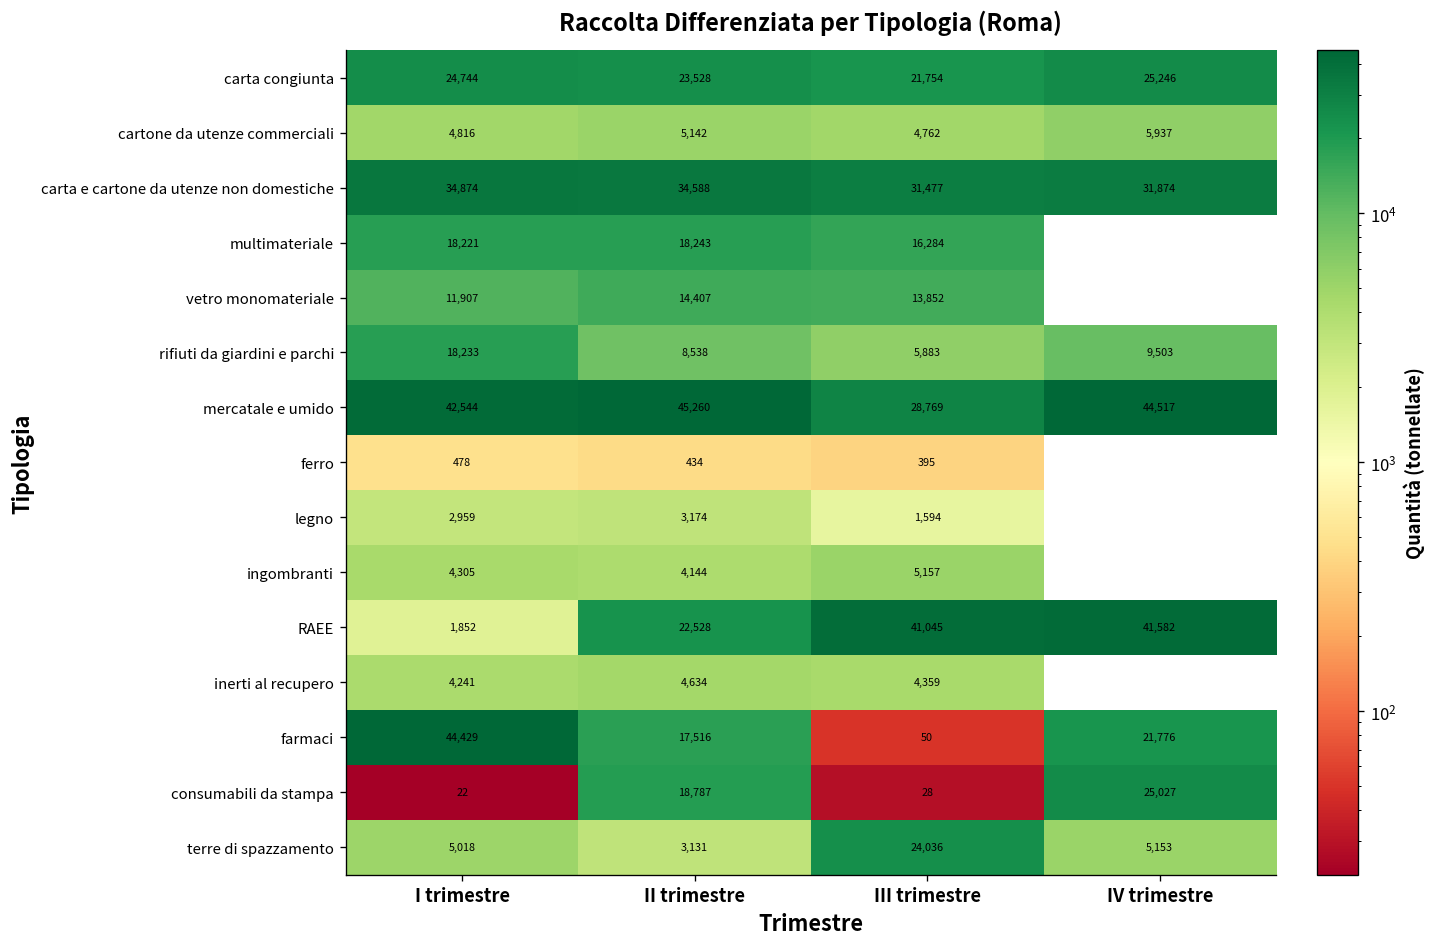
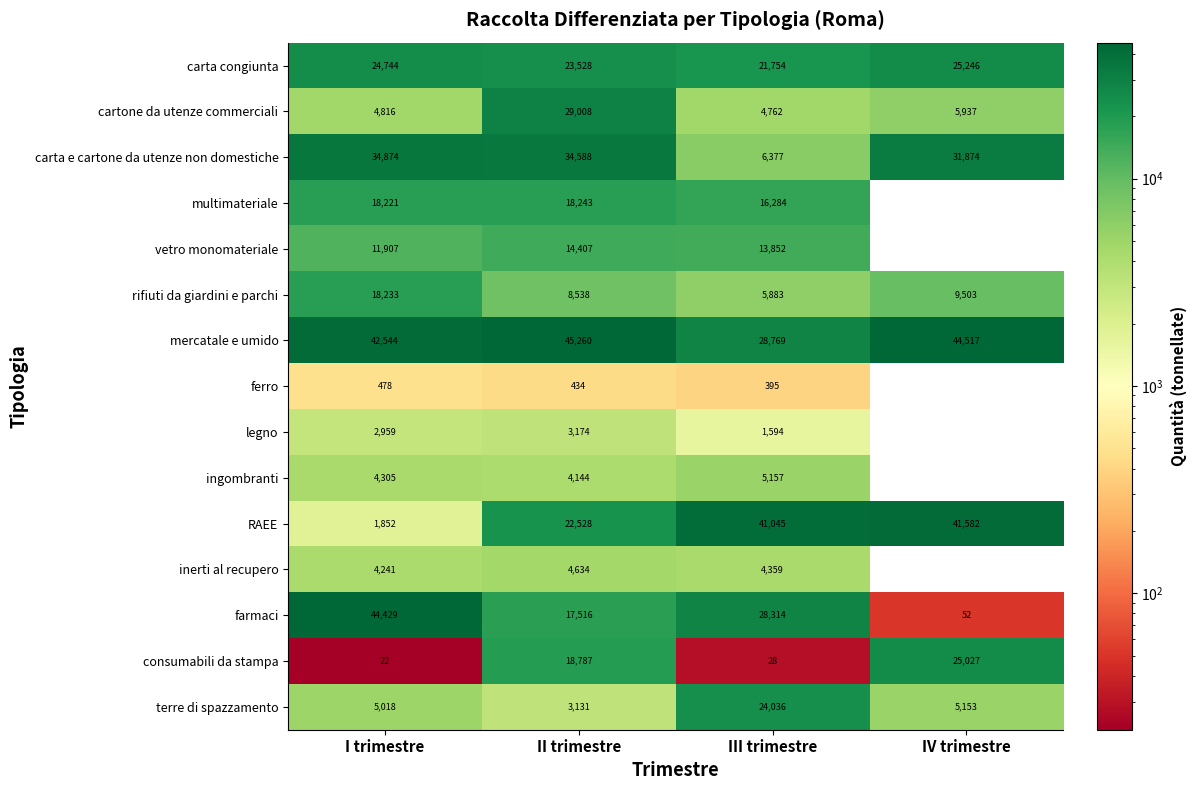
cartone da utenze commerciali, II trimestre: 5,142 -> 29,008
carta e cartone da utenze non domestiche, III trimestre: 31,477 -> 6,377
farmaci, III trimestre: 50 -> 28,314
farmaci, IV trimestre: 21,776 -> 52
